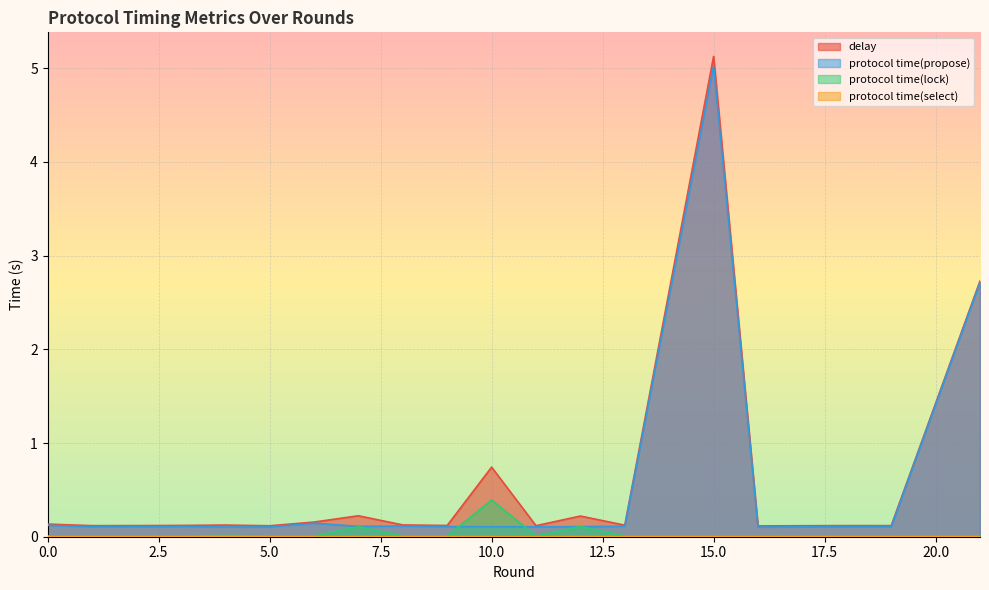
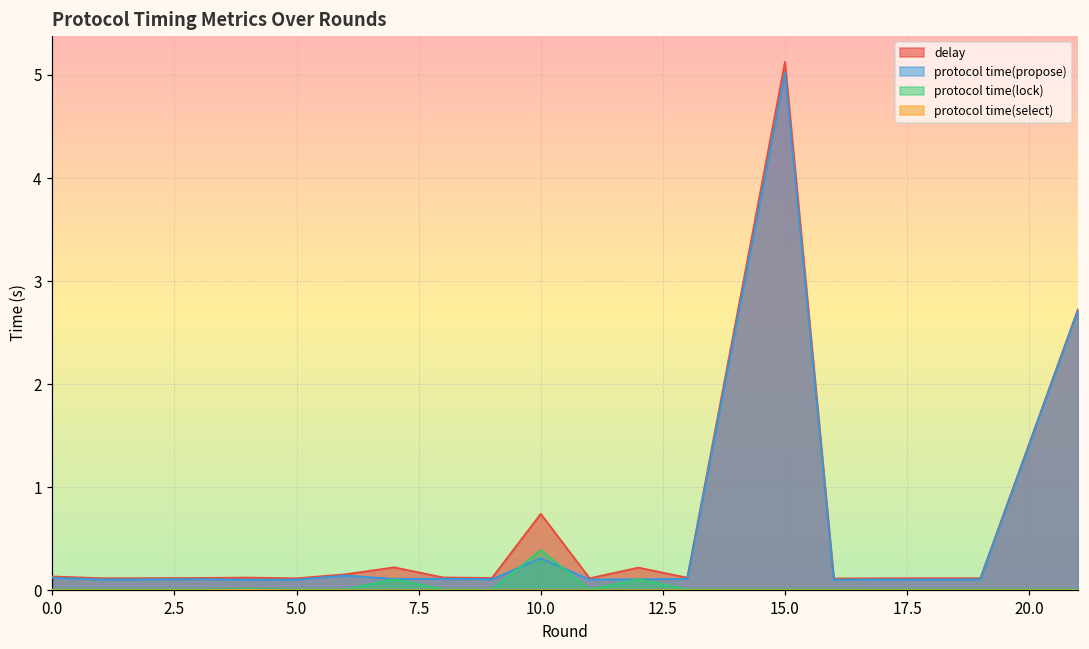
protocol time(propose), 10.0: 0.1 -> 0.3
